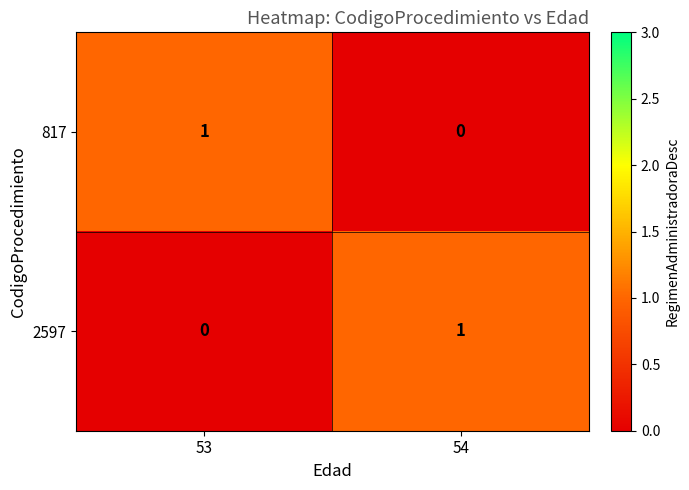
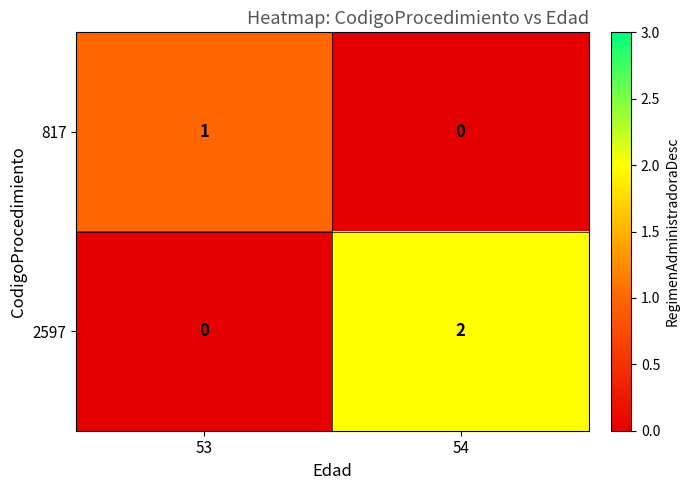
2597, 54: 1 -> 2
